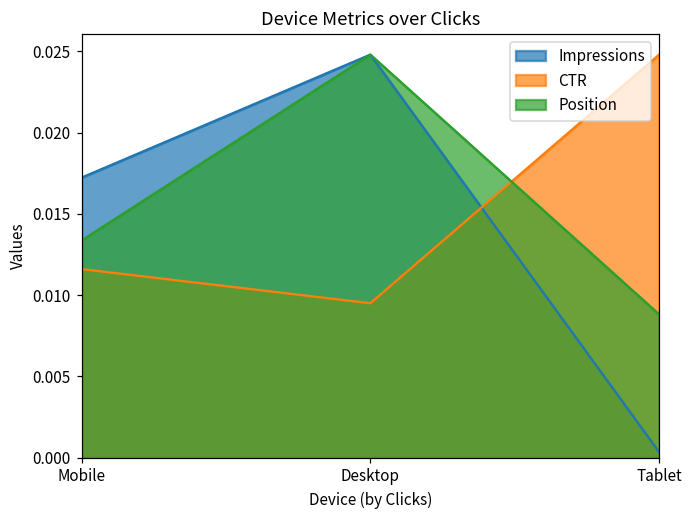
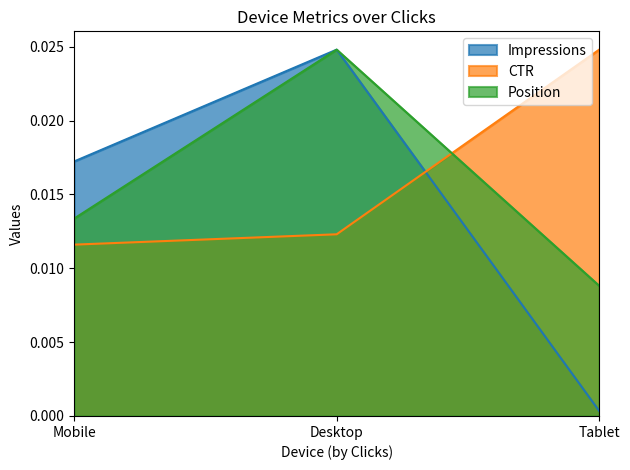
CTR, Desktop: 0.0095 -> 0.0123
